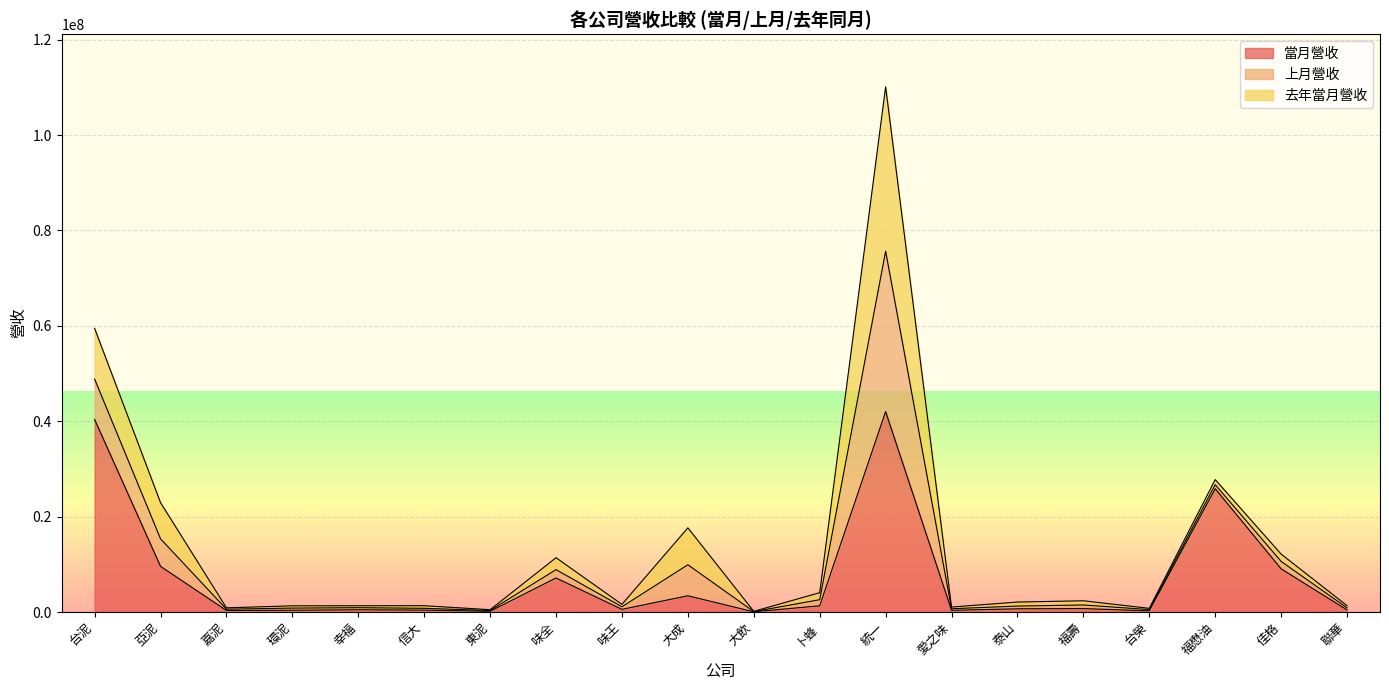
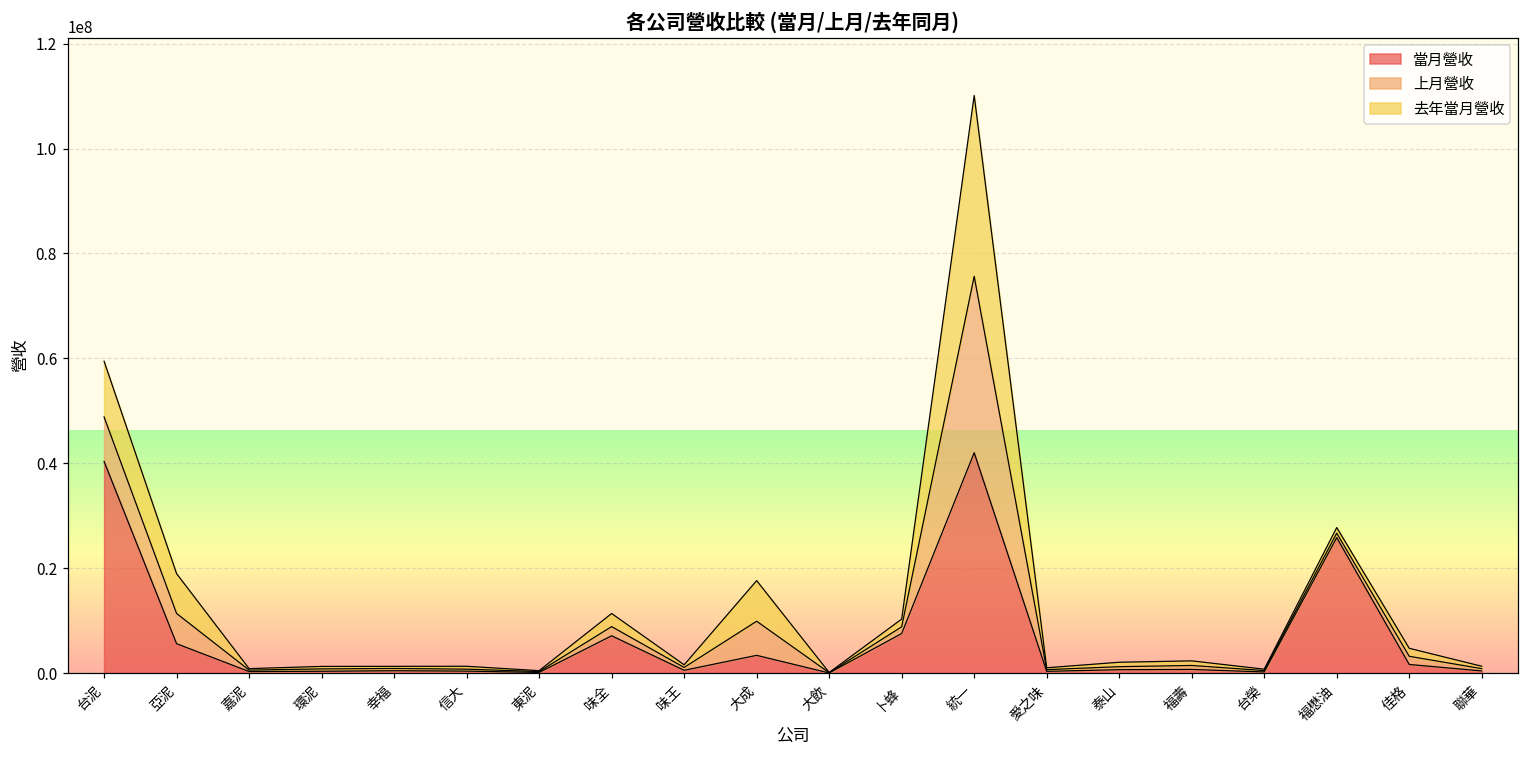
當月營收, 亞泥: 10000000 -> 6000000
當月營收, 卜蜂: 1000000 -> 8000000
當月營收, 佳格: 9000000 -> 2000000
